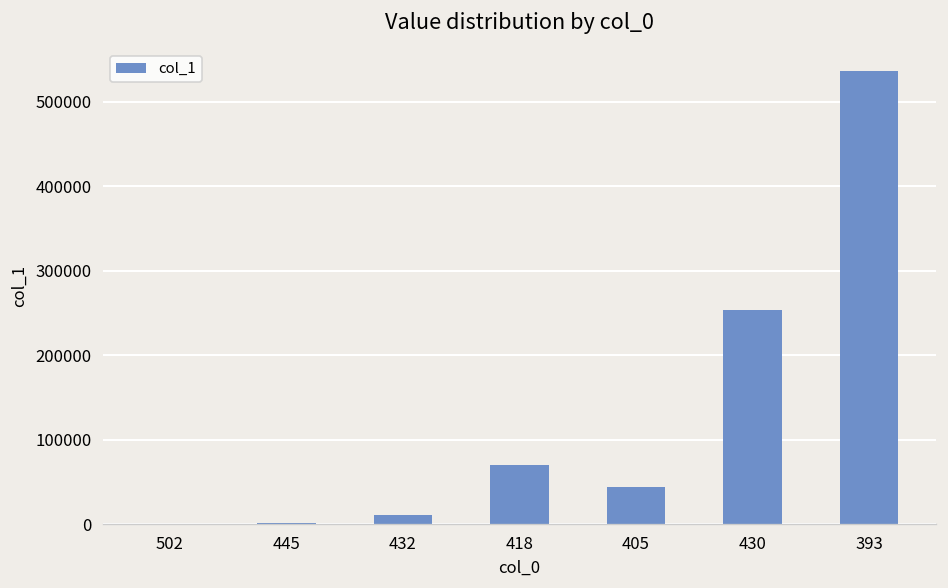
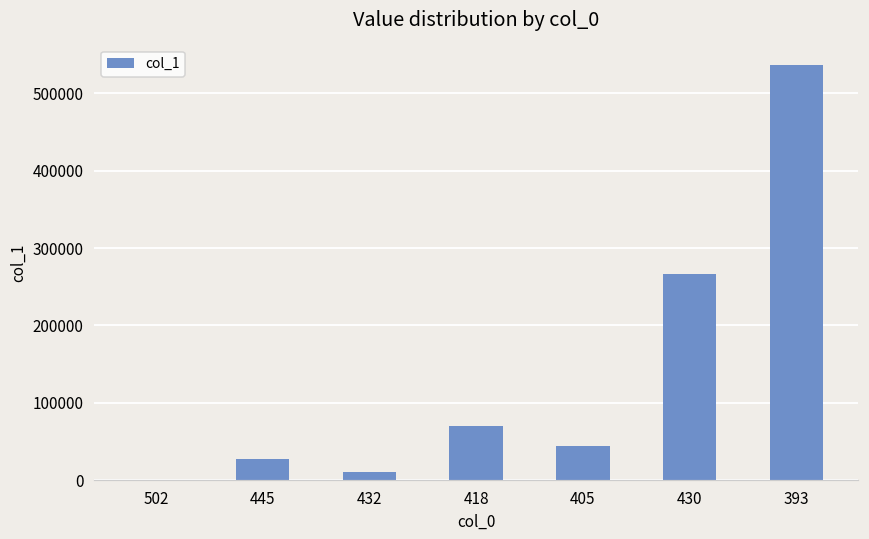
445: 0 -> 30000
430: 250000 -> 270000
